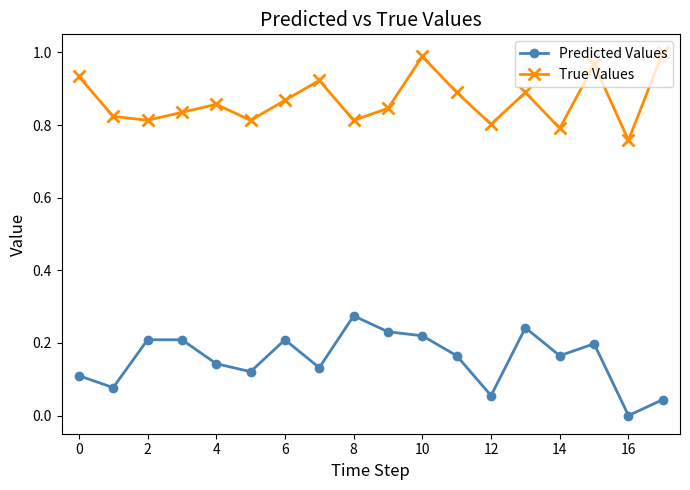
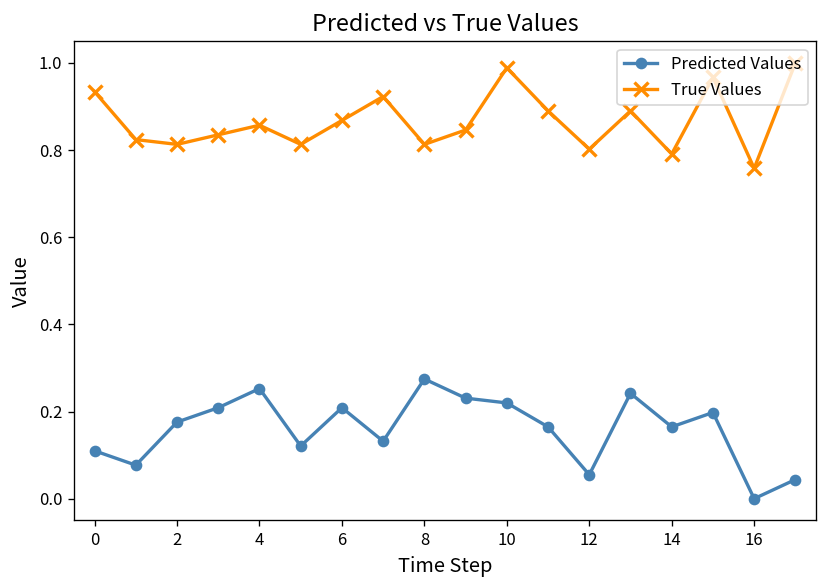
Predicted Values, 2: 0.21 -> 0.18
Predicted Values, 4: 0.14 -> 0.25
